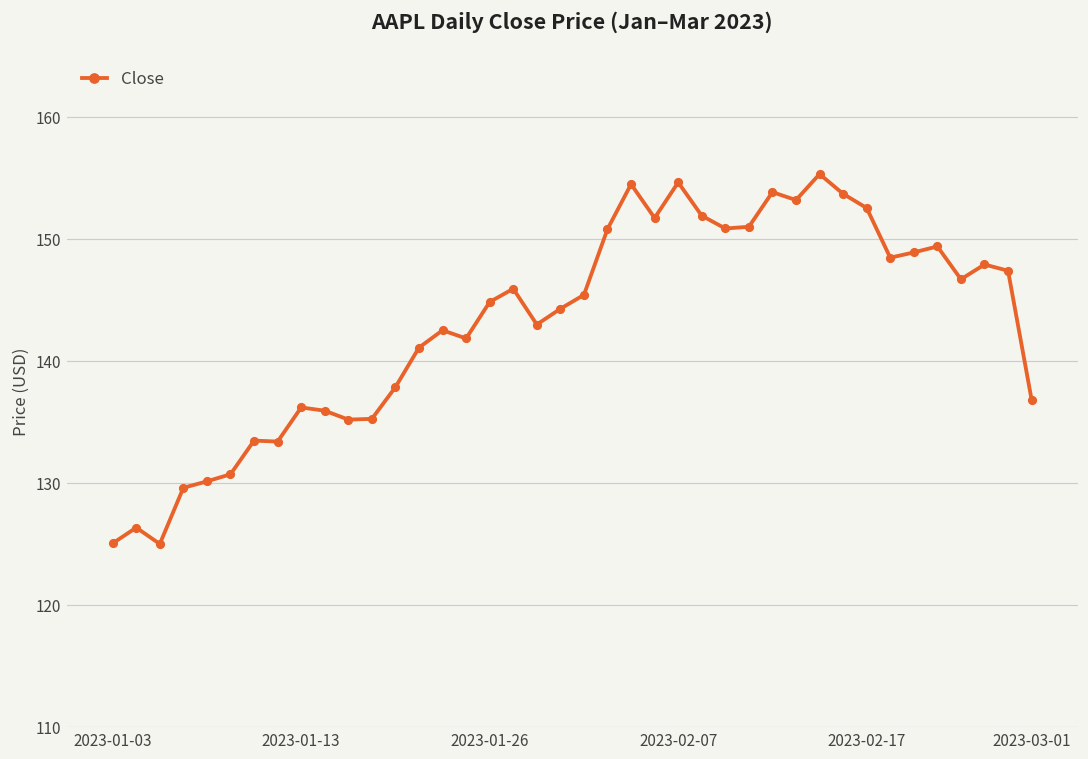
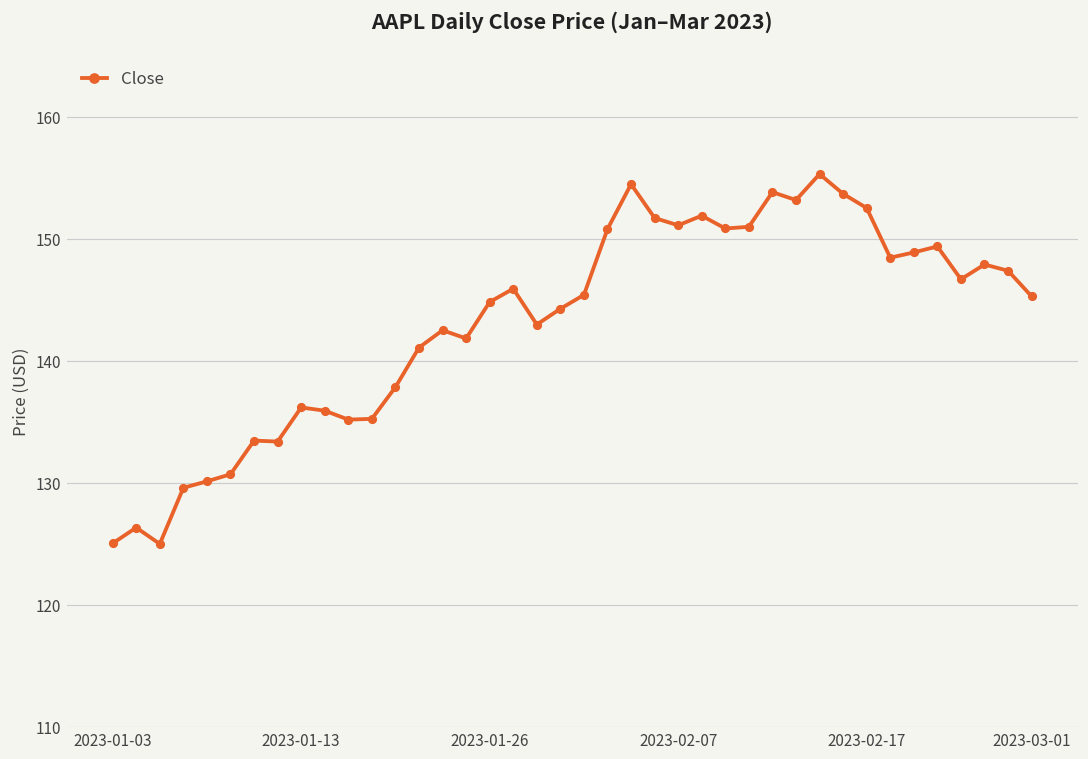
2023-02-07: 154.6 -> 151.1
2023-03-01: 136.8 -> 145.3
